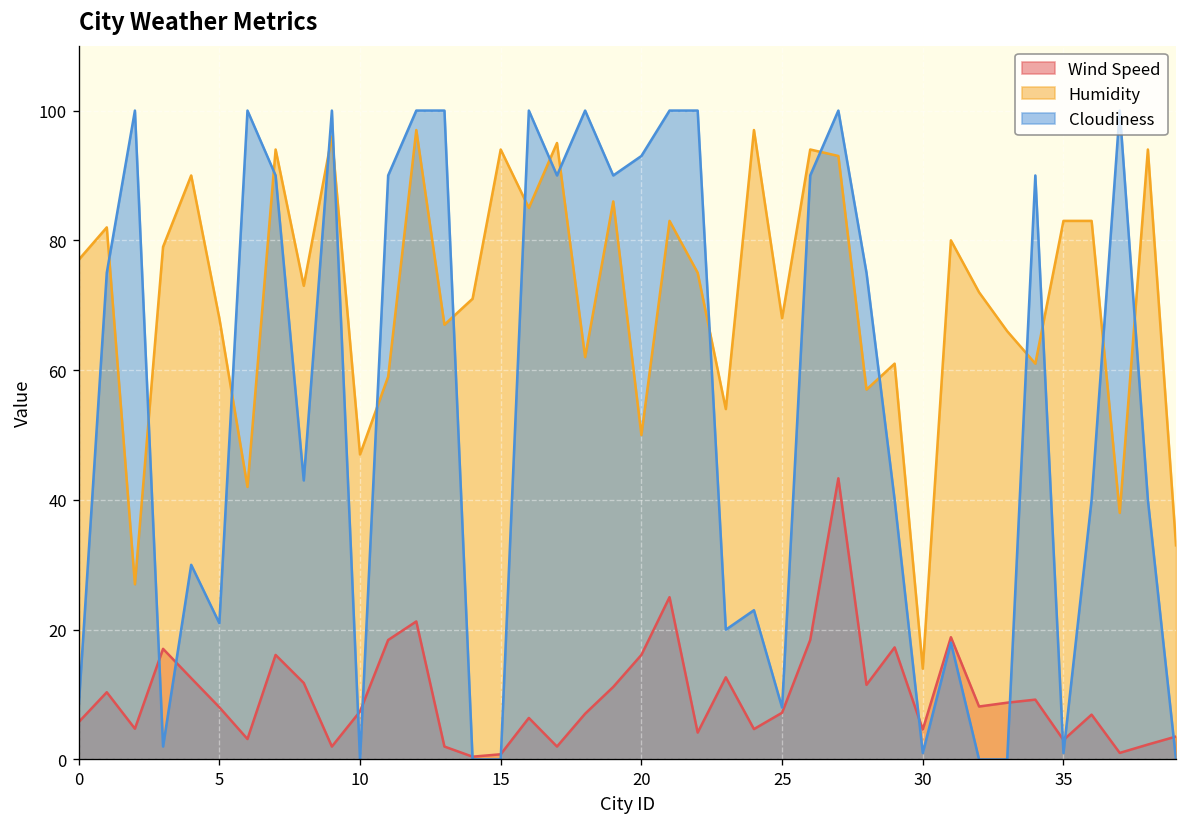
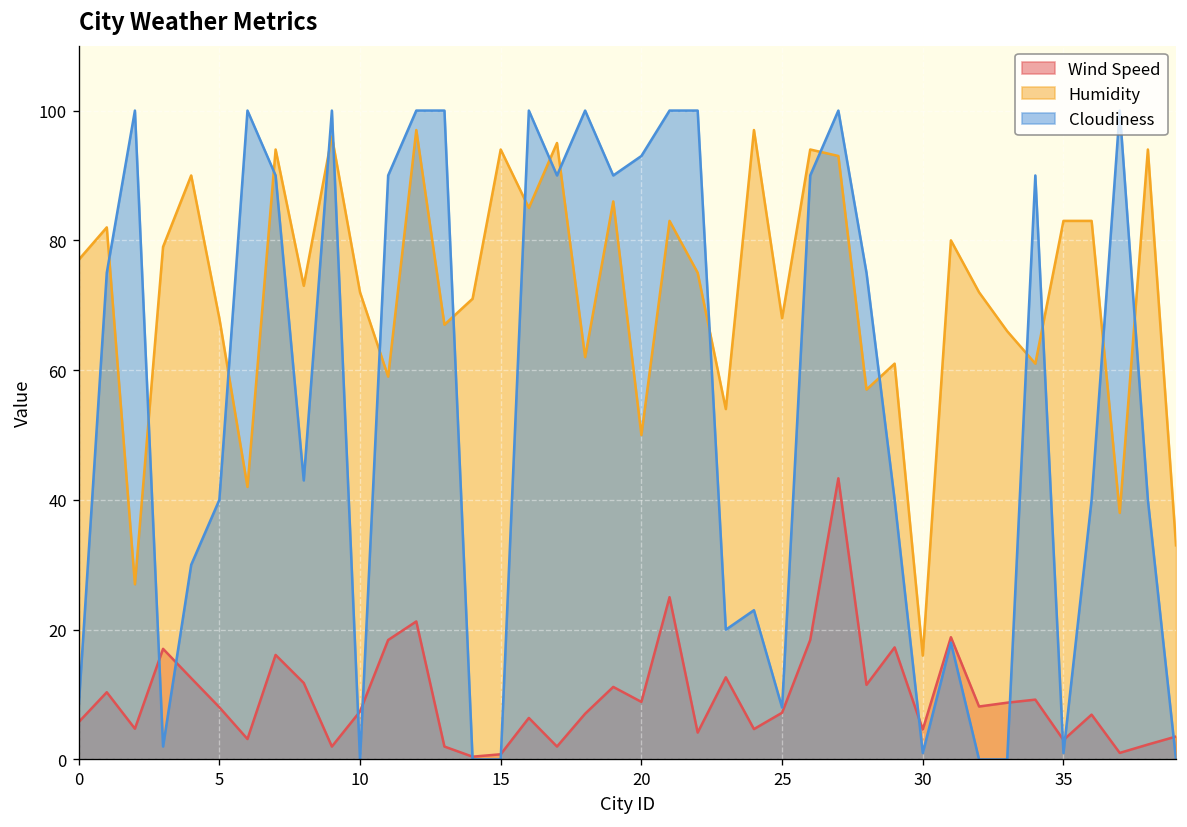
Cloudiness, 5: 21 -> 40
Humidity, 10: 47 -> 72
Wind Speed, 20: 16 -> 9
Humidity, 30: 14 -> 16
